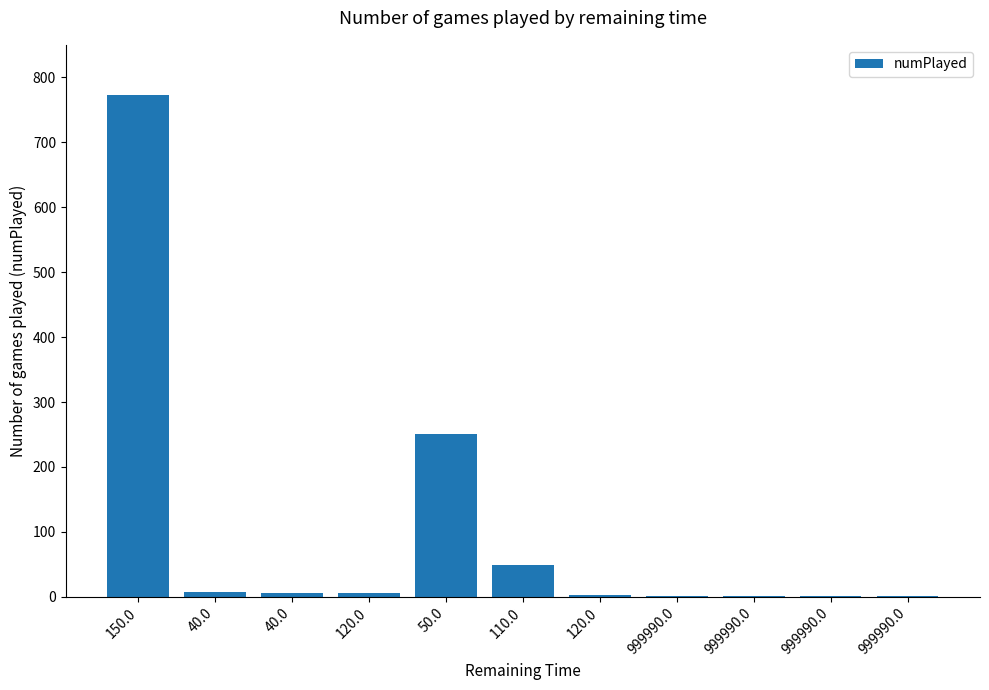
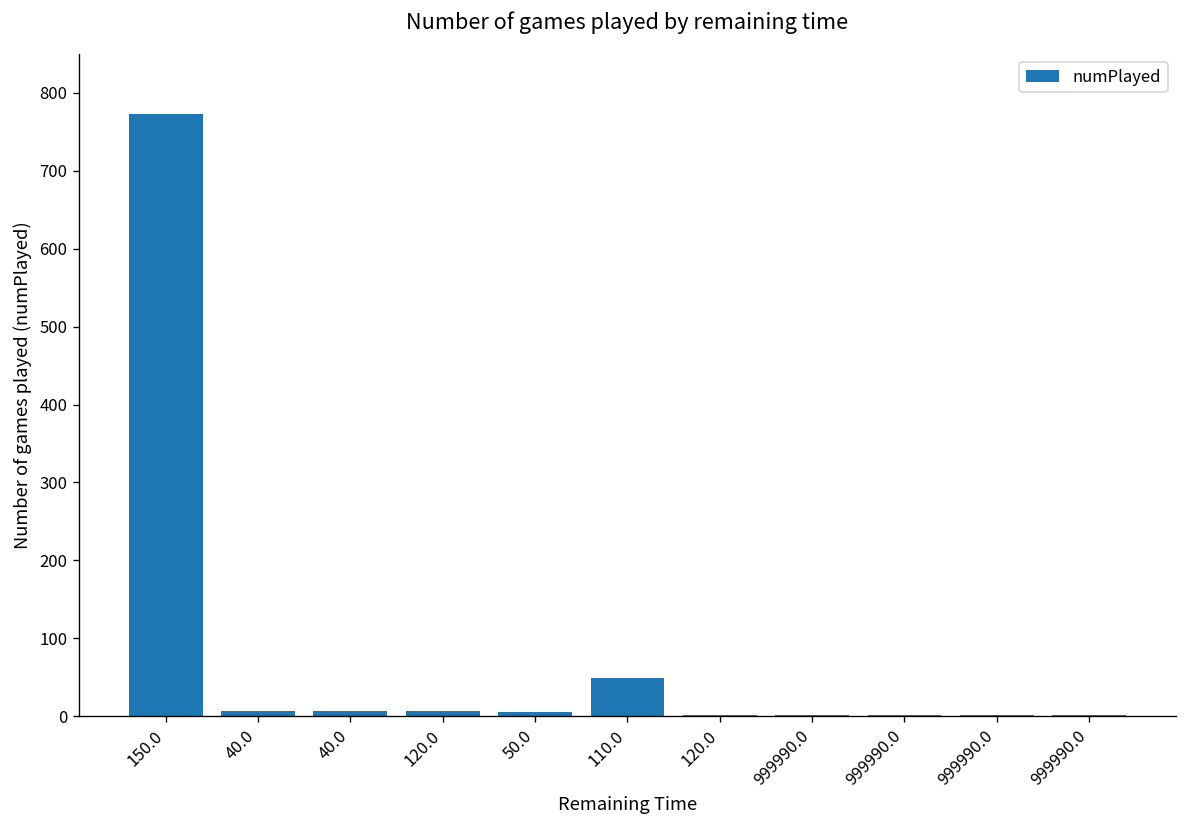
50.0: 250 -> 10
